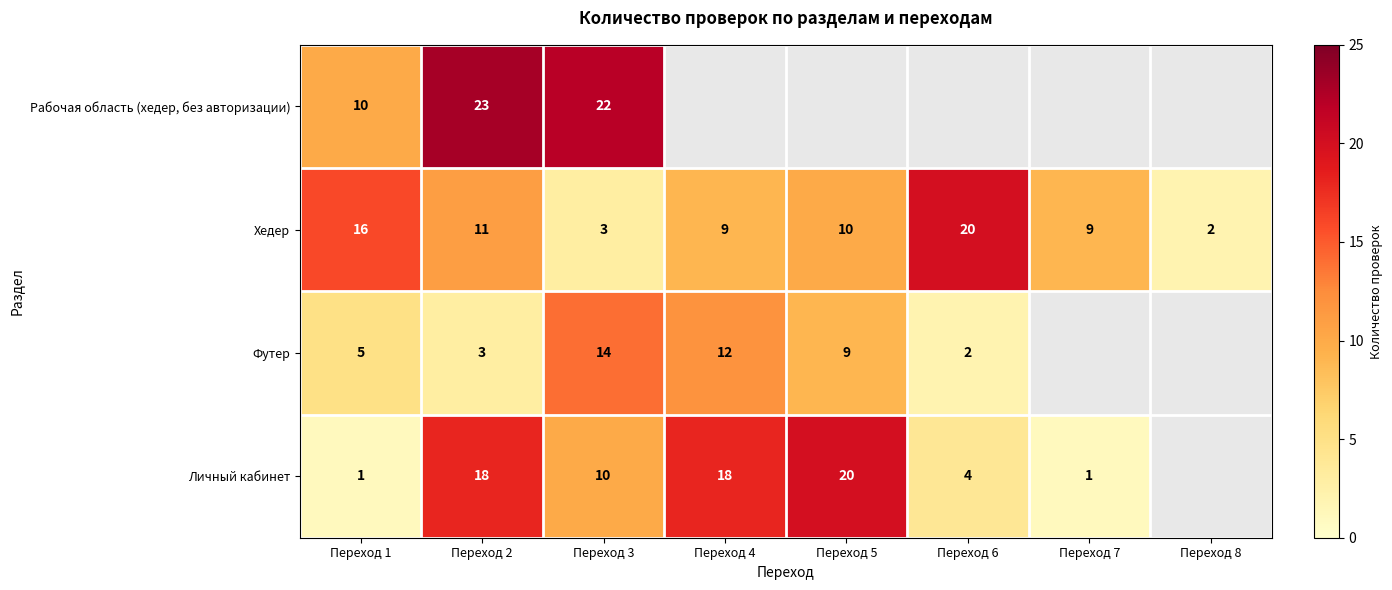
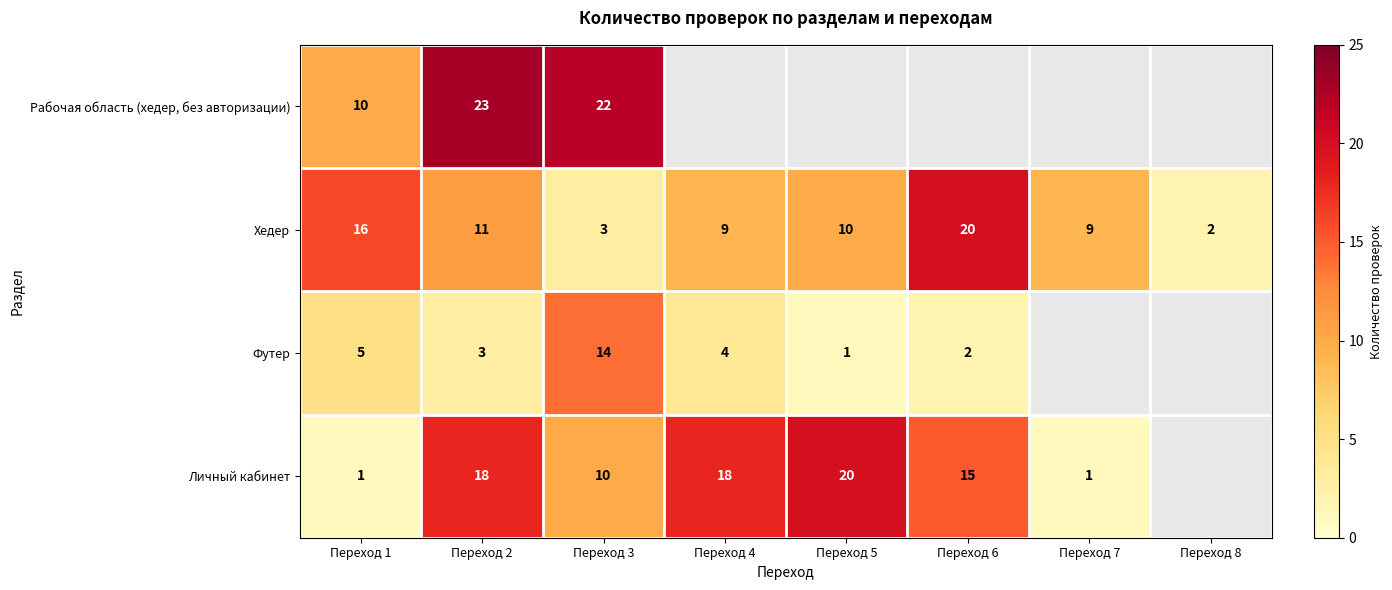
Футер, Переход 4: 12 -> 4
Футер, Переход 5: 9 -> 1
Личный кабинет, Переход 6: 4 -> 15
